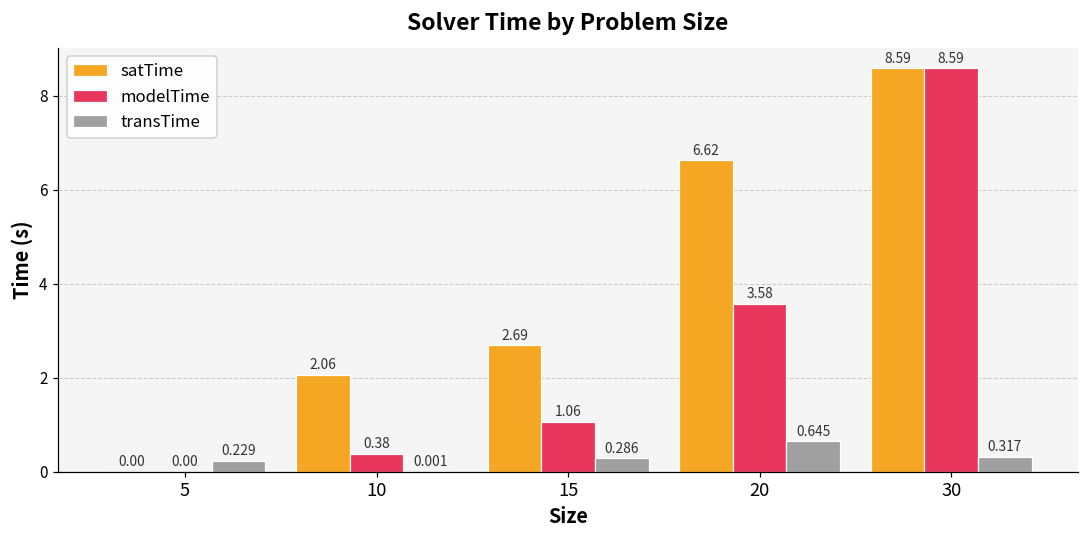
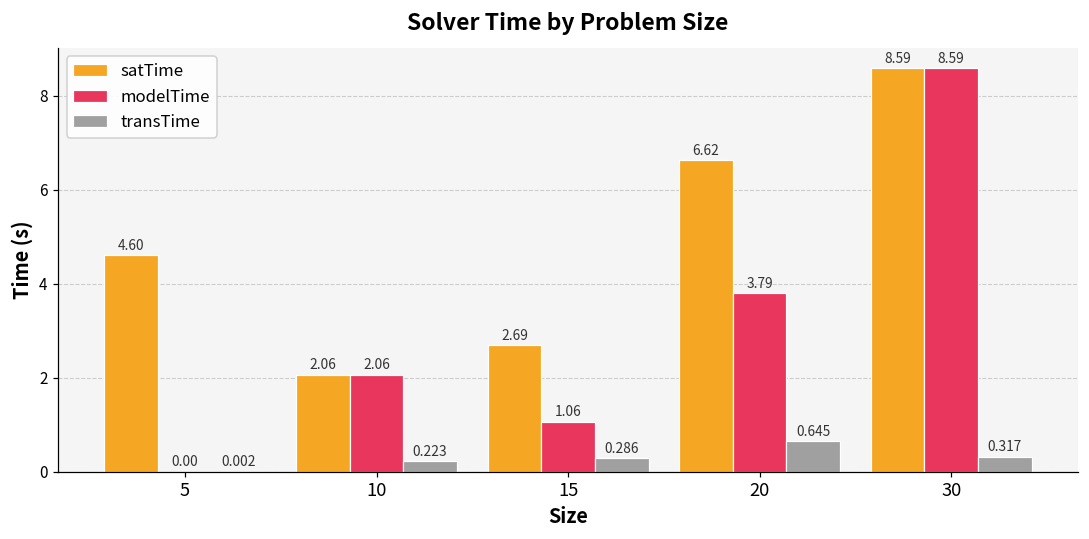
satTime, 5: 0.00 -> 4.60
transTime, 5: 0.229 -> 0.002
modelTime, 10: 0.38 -> 2.06
transTime, 10: 0.001 -> 0.223
modelTime, 20: 3.58 -> 3.79
